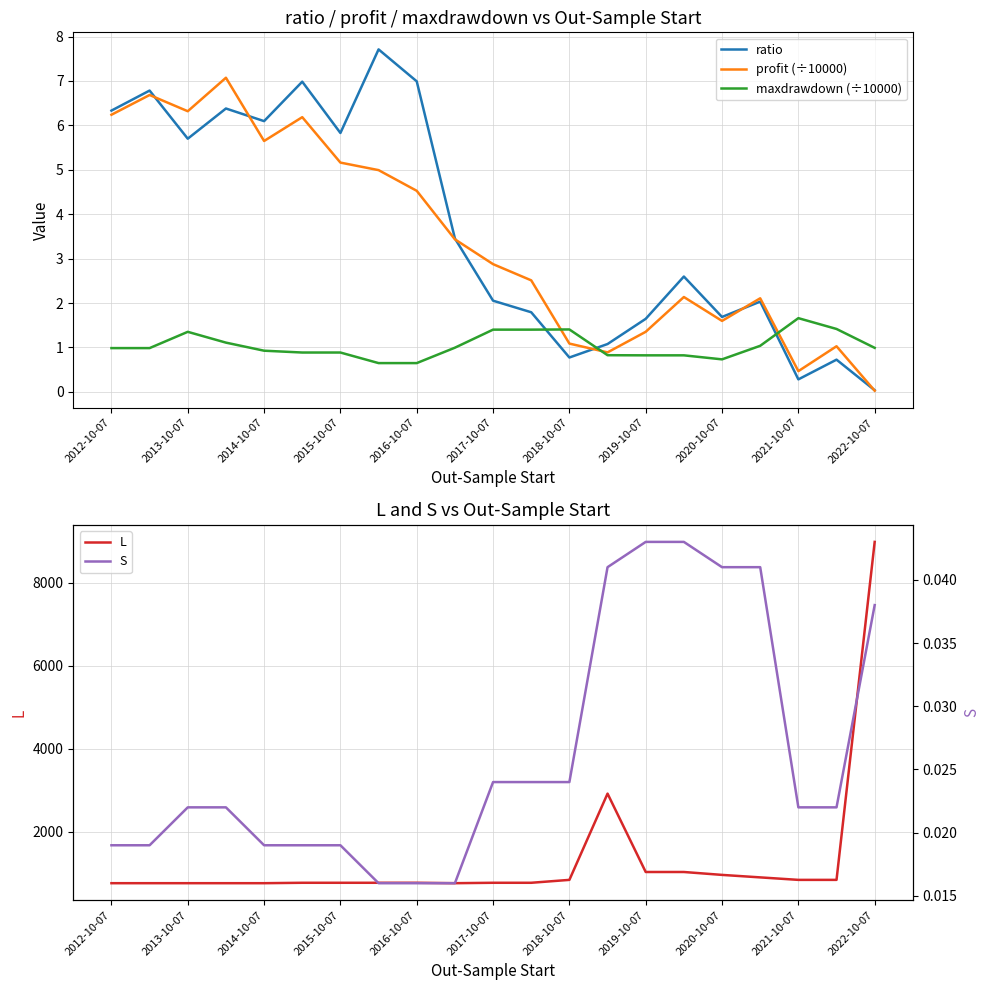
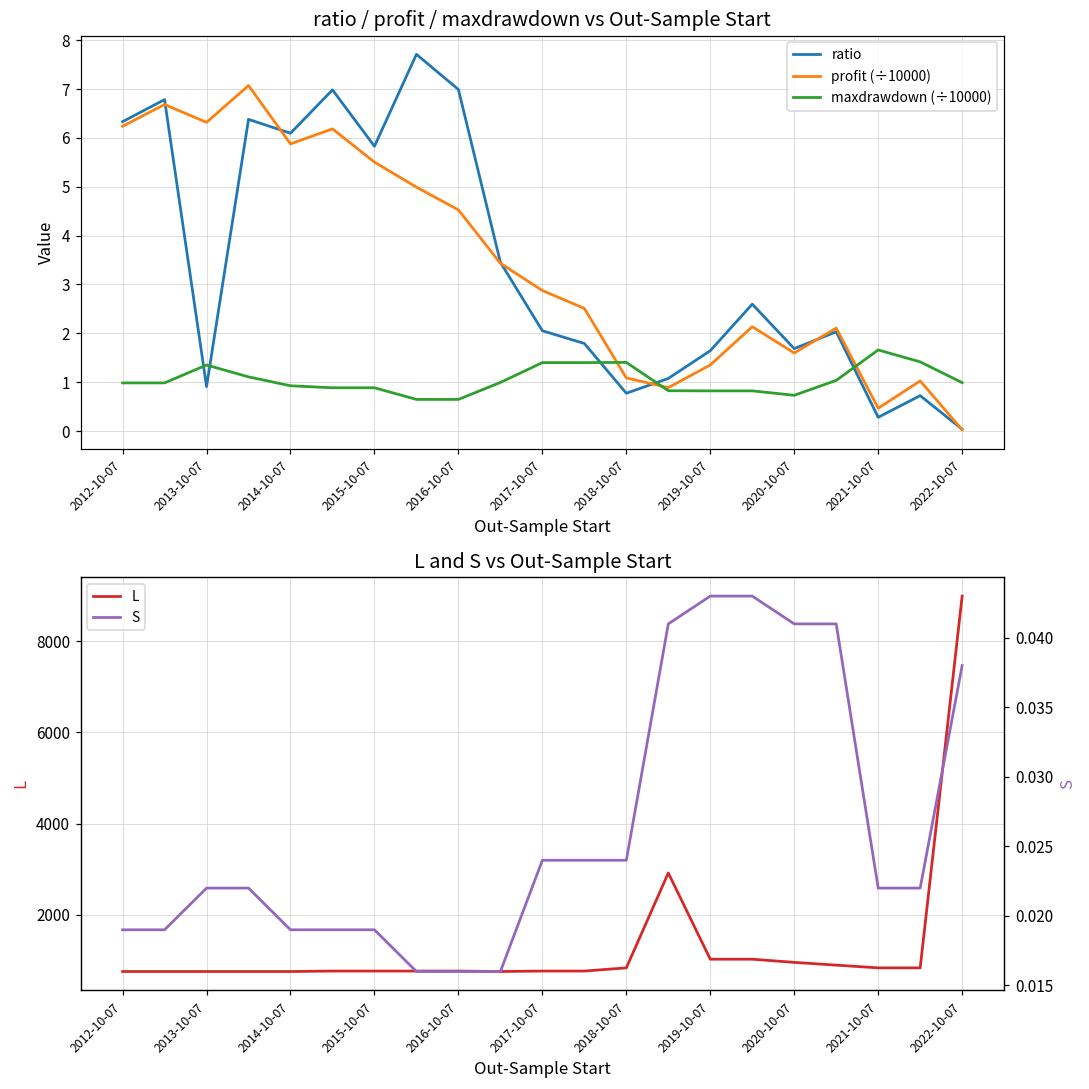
ratio / profit / maxdrawdown vs Out-Sample Start, ratio, 2013-10-07: 5.7 -> 0.9
ratio / profit / maxdrawdown vs Out-Sample Start, profit (÷10000), 2014-10-07: 5.6 -> 5.9
ratio / profit / maxdrawdown vs Out-Sample Start, profit (÷10000), 2015-10-07: 5.2 -> 5.5
